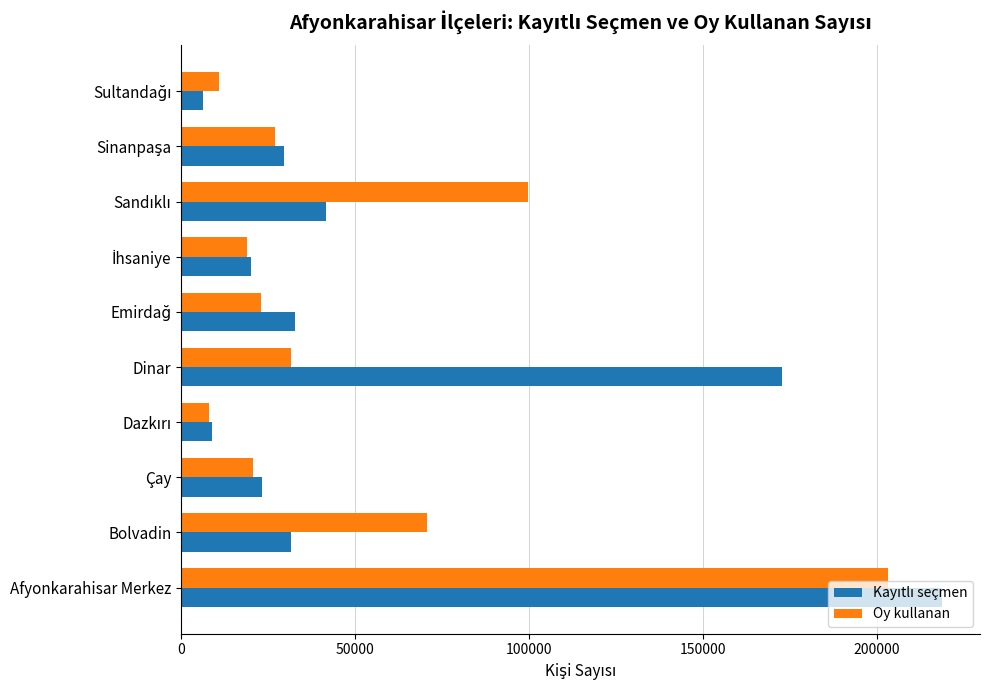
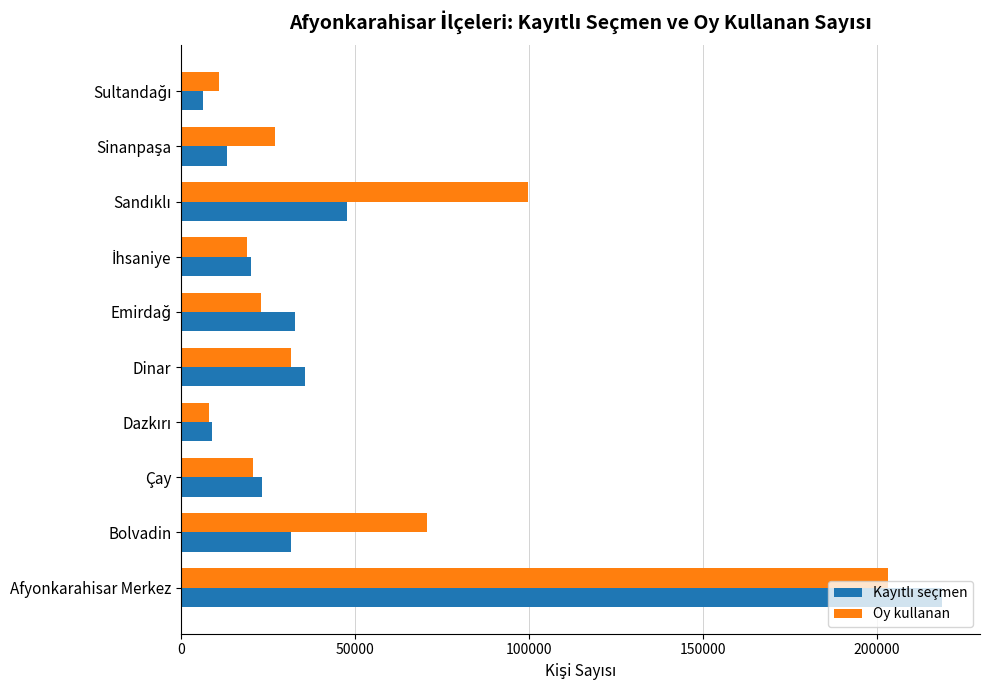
Kayıtlı seçmen, Sinanpaşa: 30000 -> 13000
Kayıtlı seçmen, Sandıklı: 42000 -> 48000
Kayıtlı seçmen, Dinar: 173000 -> 36000
